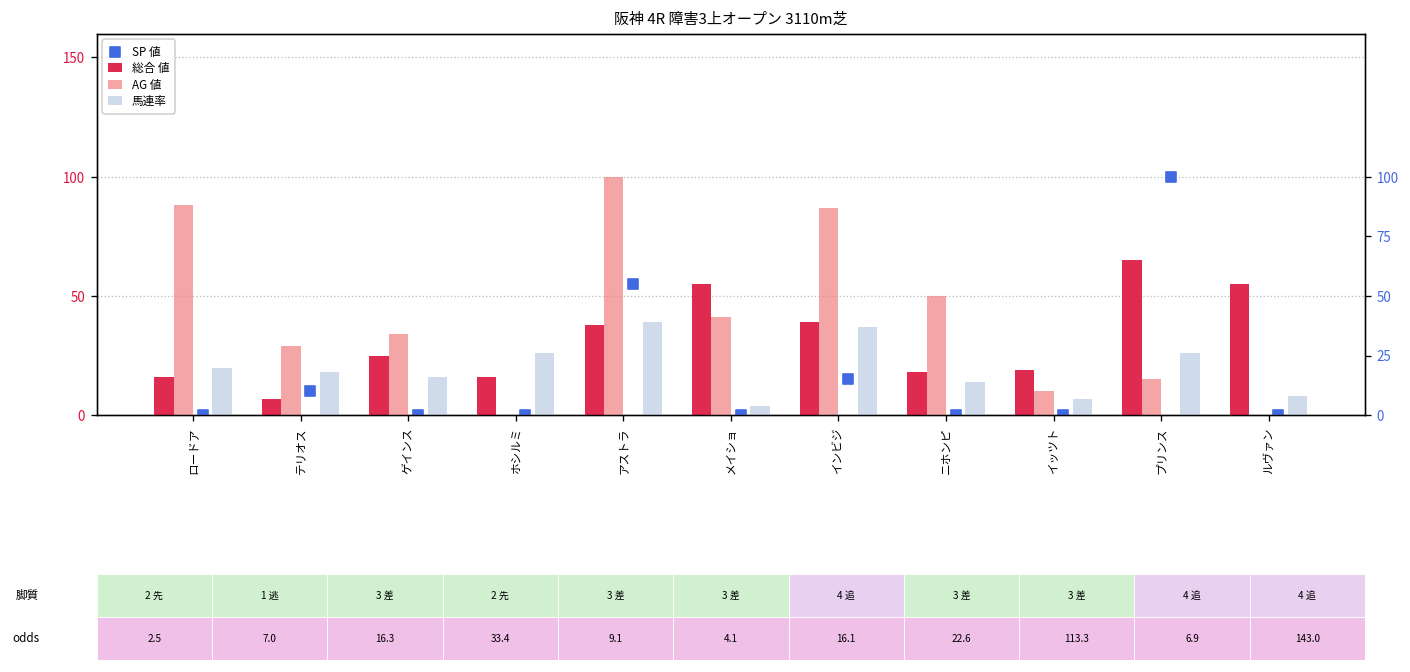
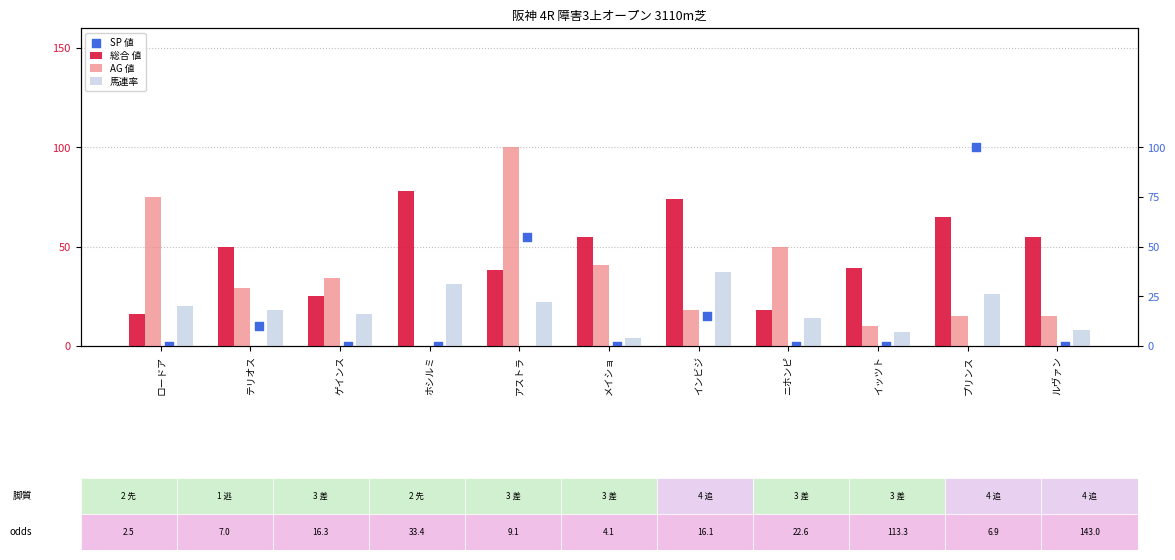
AG 値, ロードア: 88 -> 75
総合 値, テリオス: 7 -> 50
総合 値, ホシルミ: 16 -> 78
馬連率, ホシルミ: 26 -> 31
馬連率, アストラ: 39 -> 22
総合 値, インビジ: 39 -> 74
AG 値, インビジ: 87 -> 18
総合 値, イッツト: 19 -> 39
AG 値, ルヴァン: 0 -> 15
